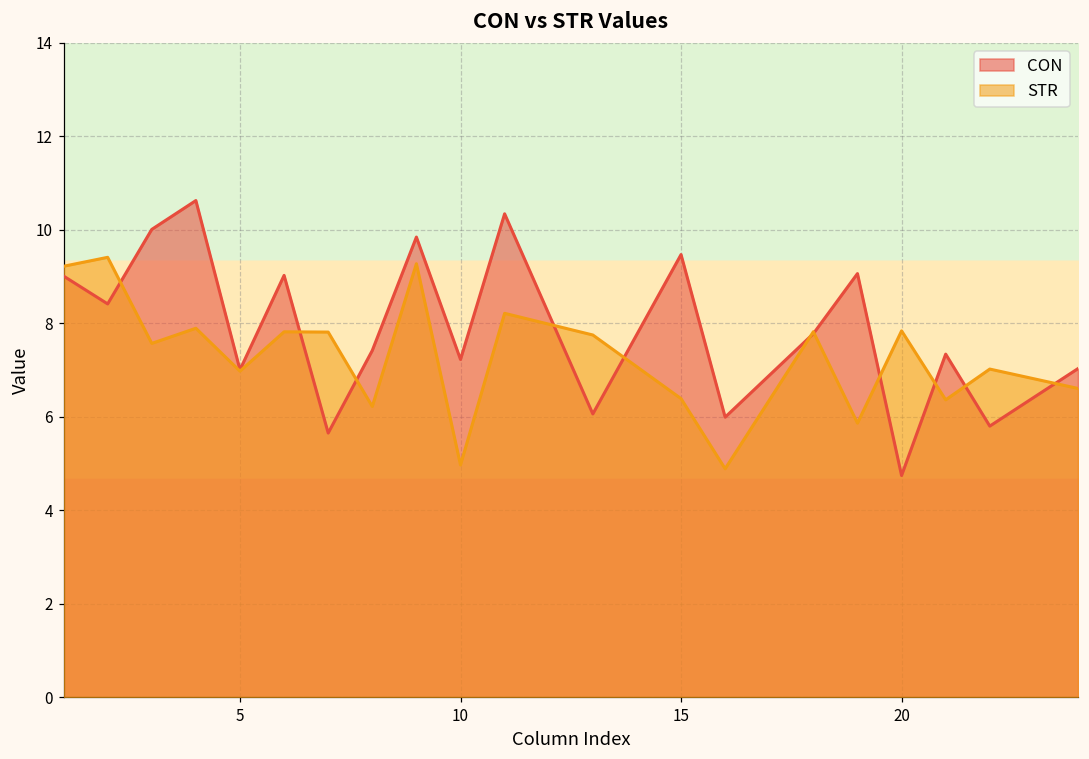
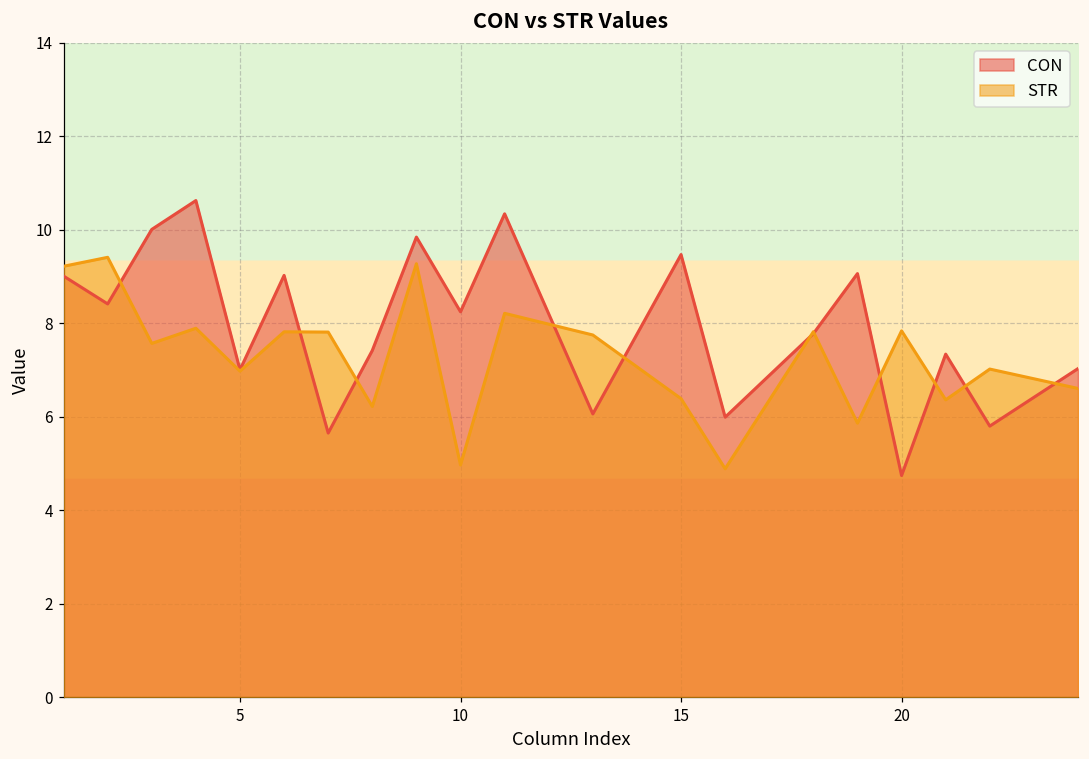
CON, 10: 7.2 -> 8.2
